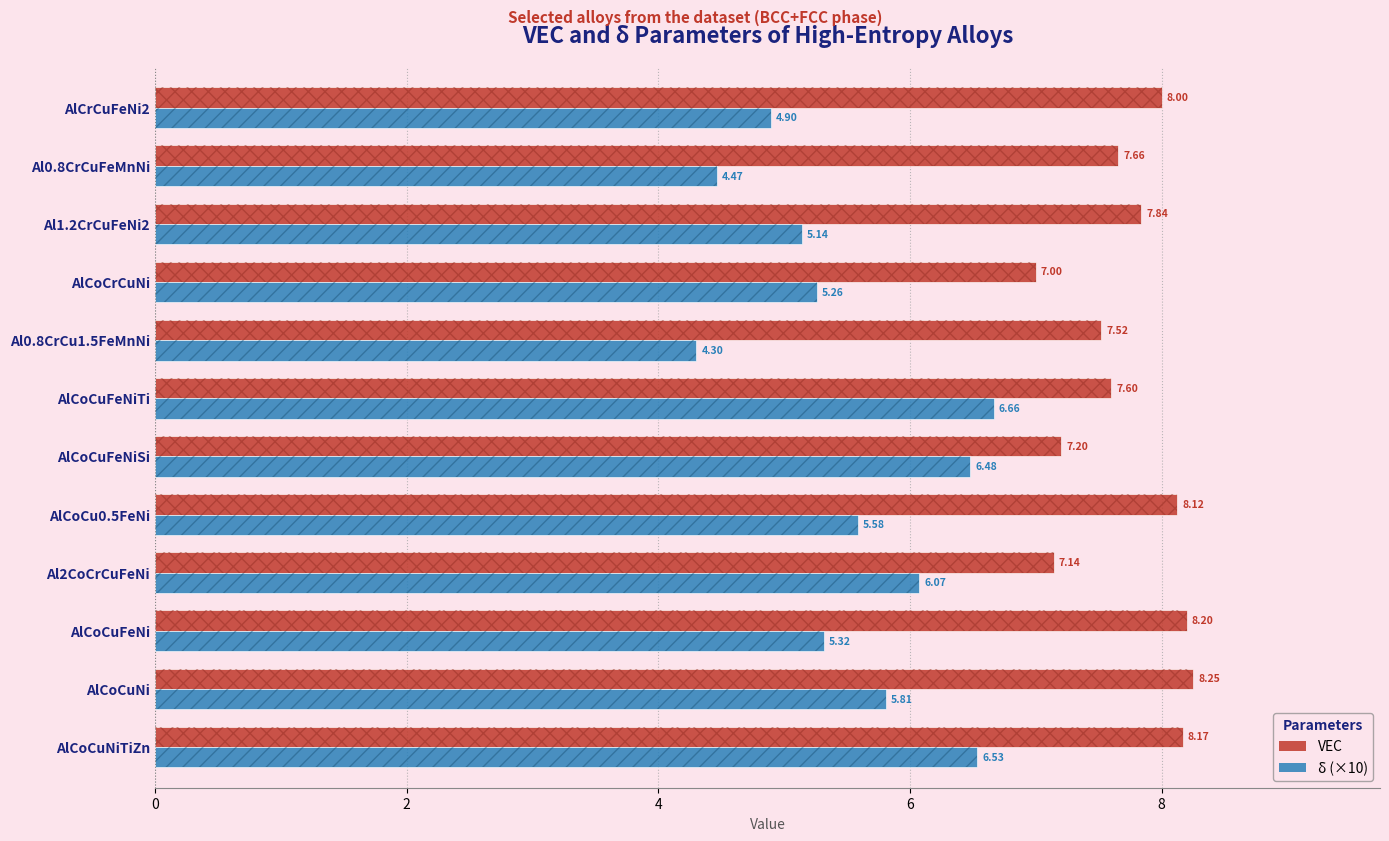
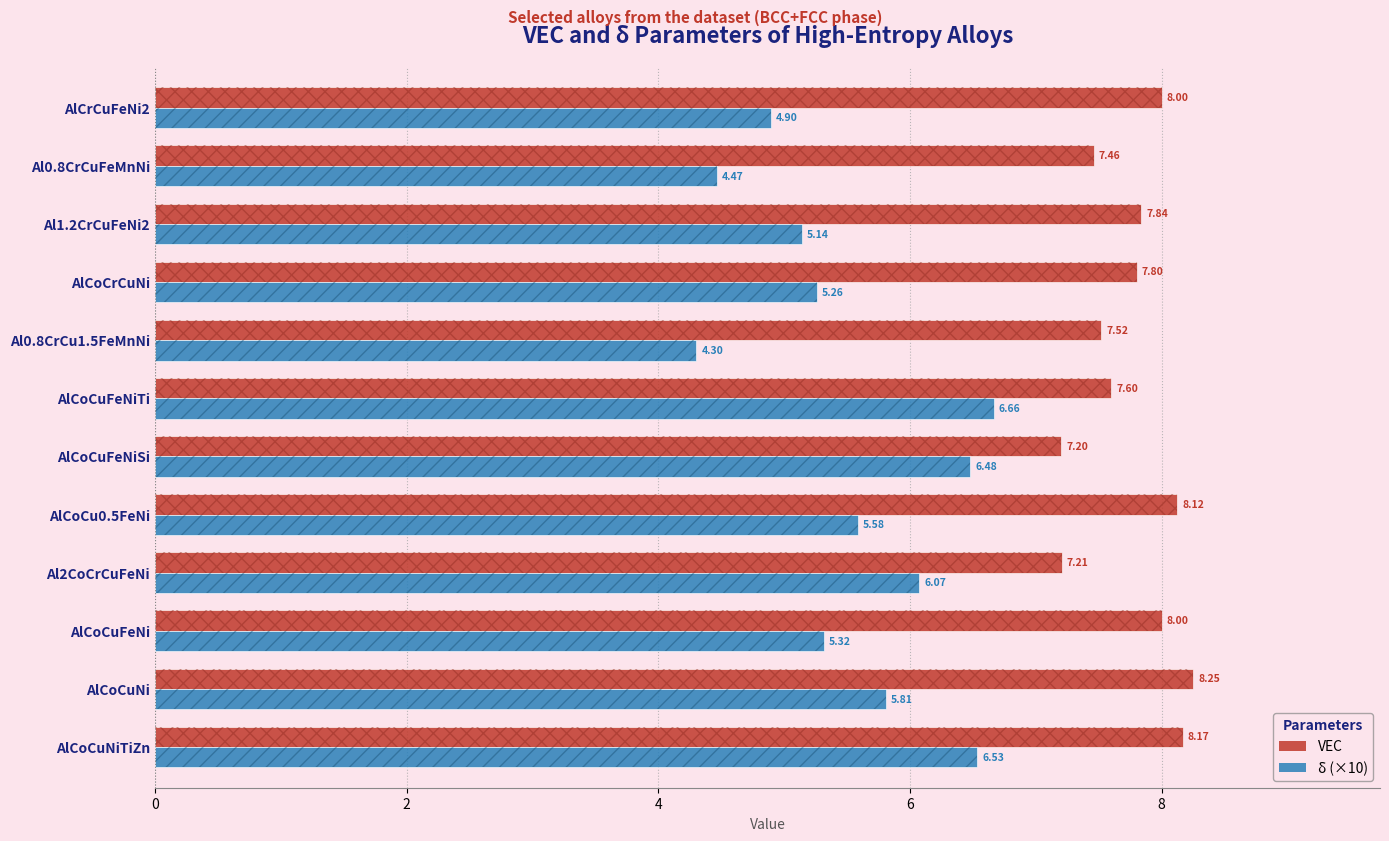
VEC, Al0.8CrCuFeMnNi: 7.66 -> 7.46
VEC, AlCoCrCuNi: 7.00 -> 7.80
VEC, Al2CoCrCuFeNi: 7.14 -> 7.21
VEC, AlCoCuFeNi: 8.20 -> 8.00
